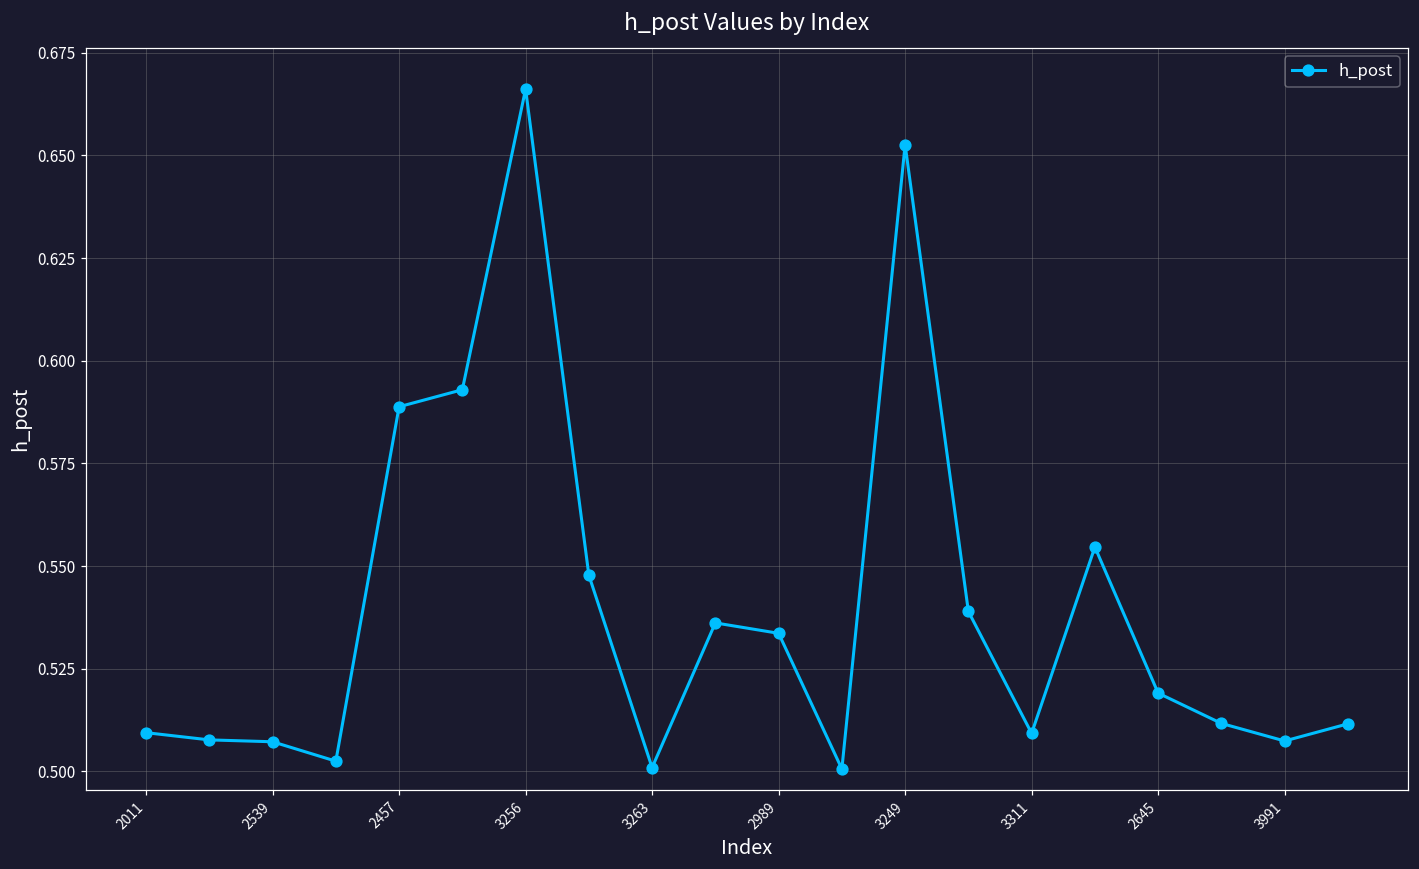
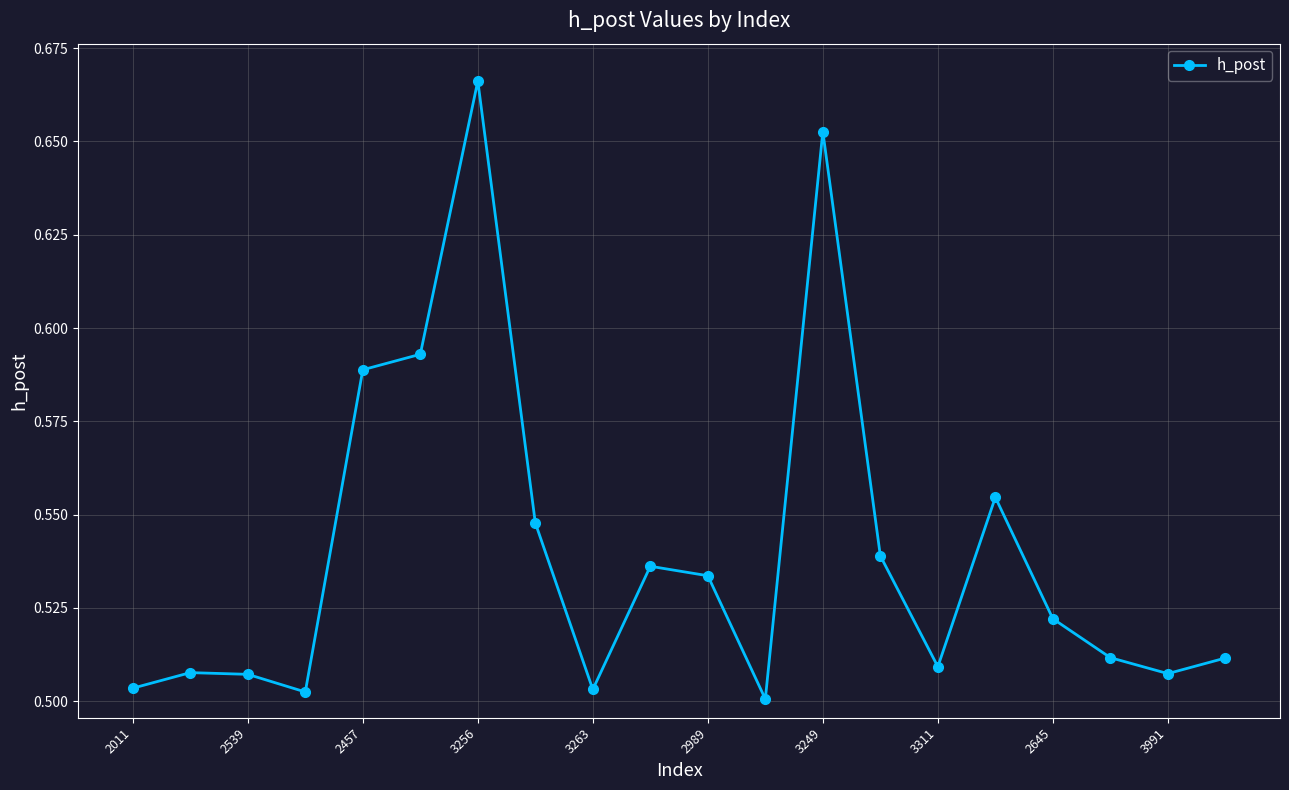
2011: 0.509 -> 0.504
3263: 0.501 -> 0.503
2645: 0.519 -> 0.522
